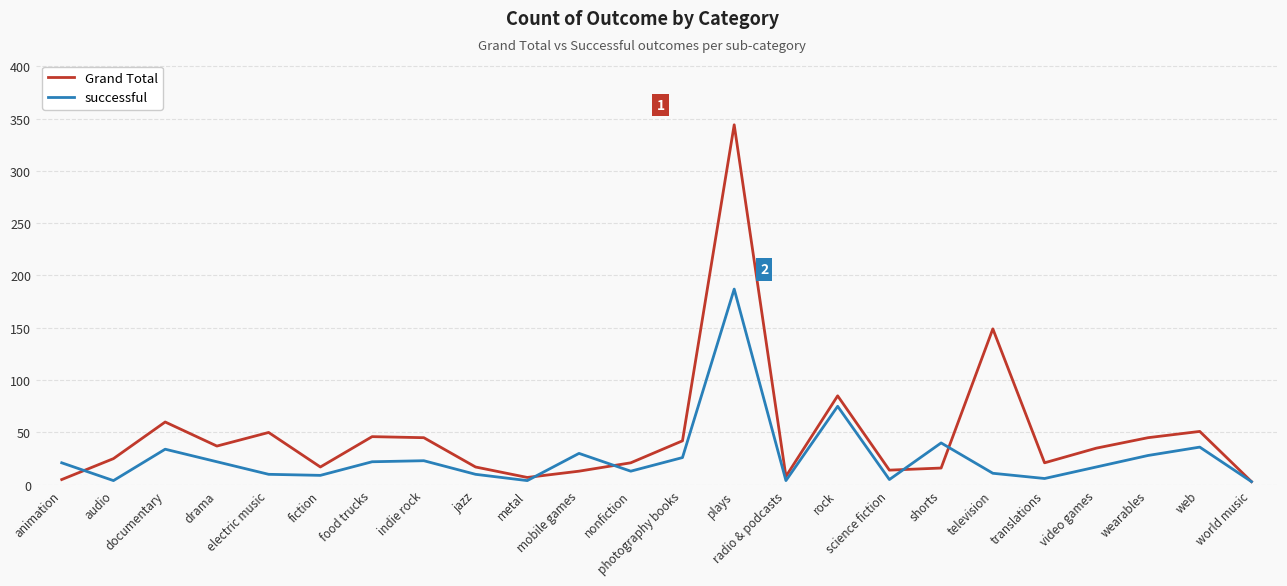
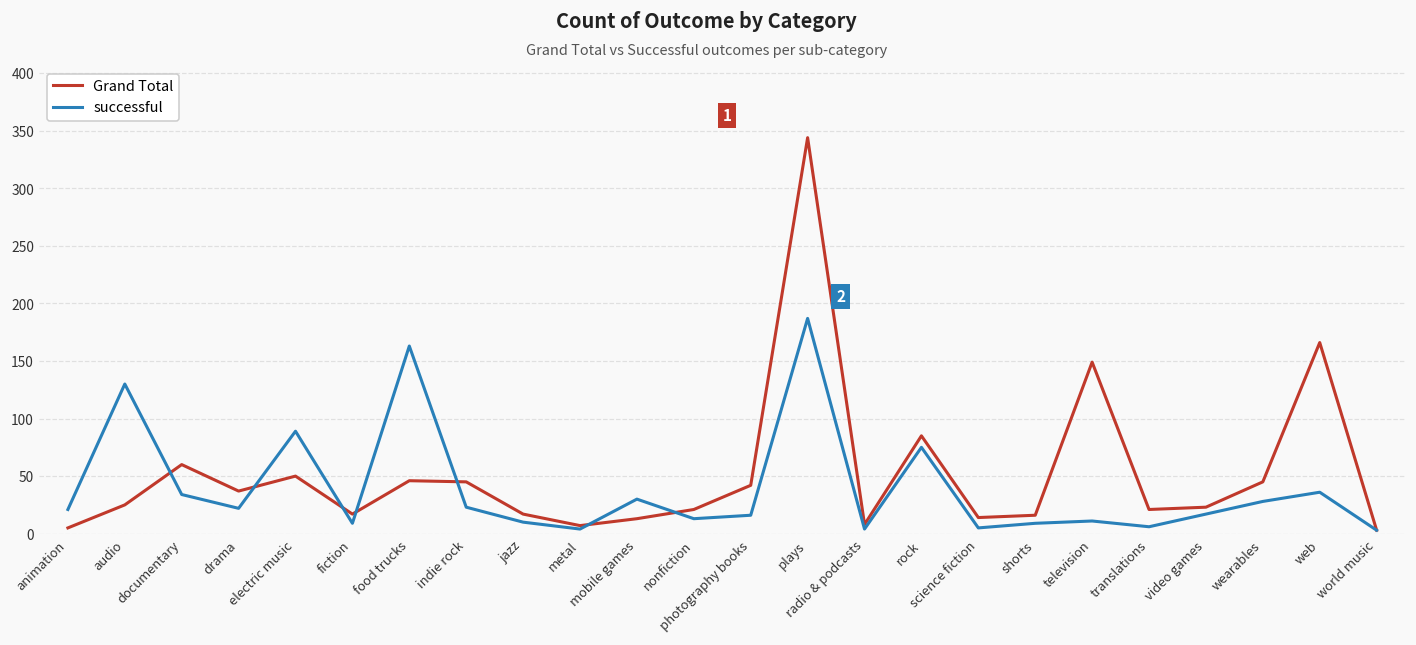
successful, audio: 4 -> 130
successful, electric music: 10 -> 89
successful, food trucks: 22 -> 163
successful, photography books: 26 -> 16
successful, shorts: 40 -> 9
Grand Total, video games: 35 -> 23
Grand Total, web: 51 -> 166
